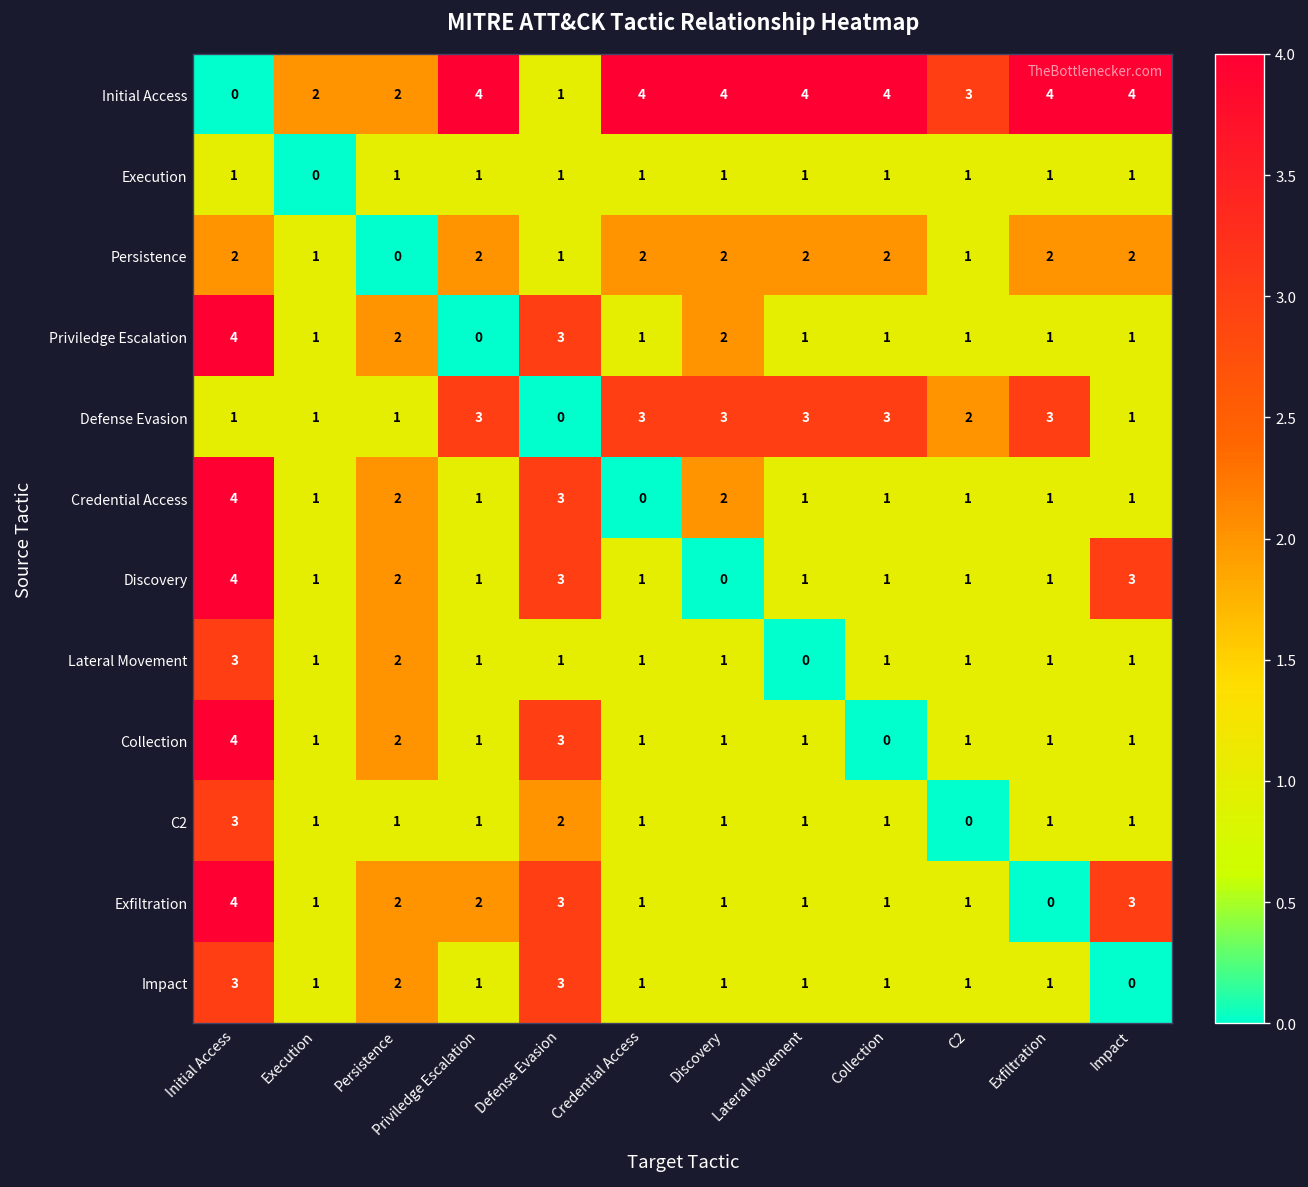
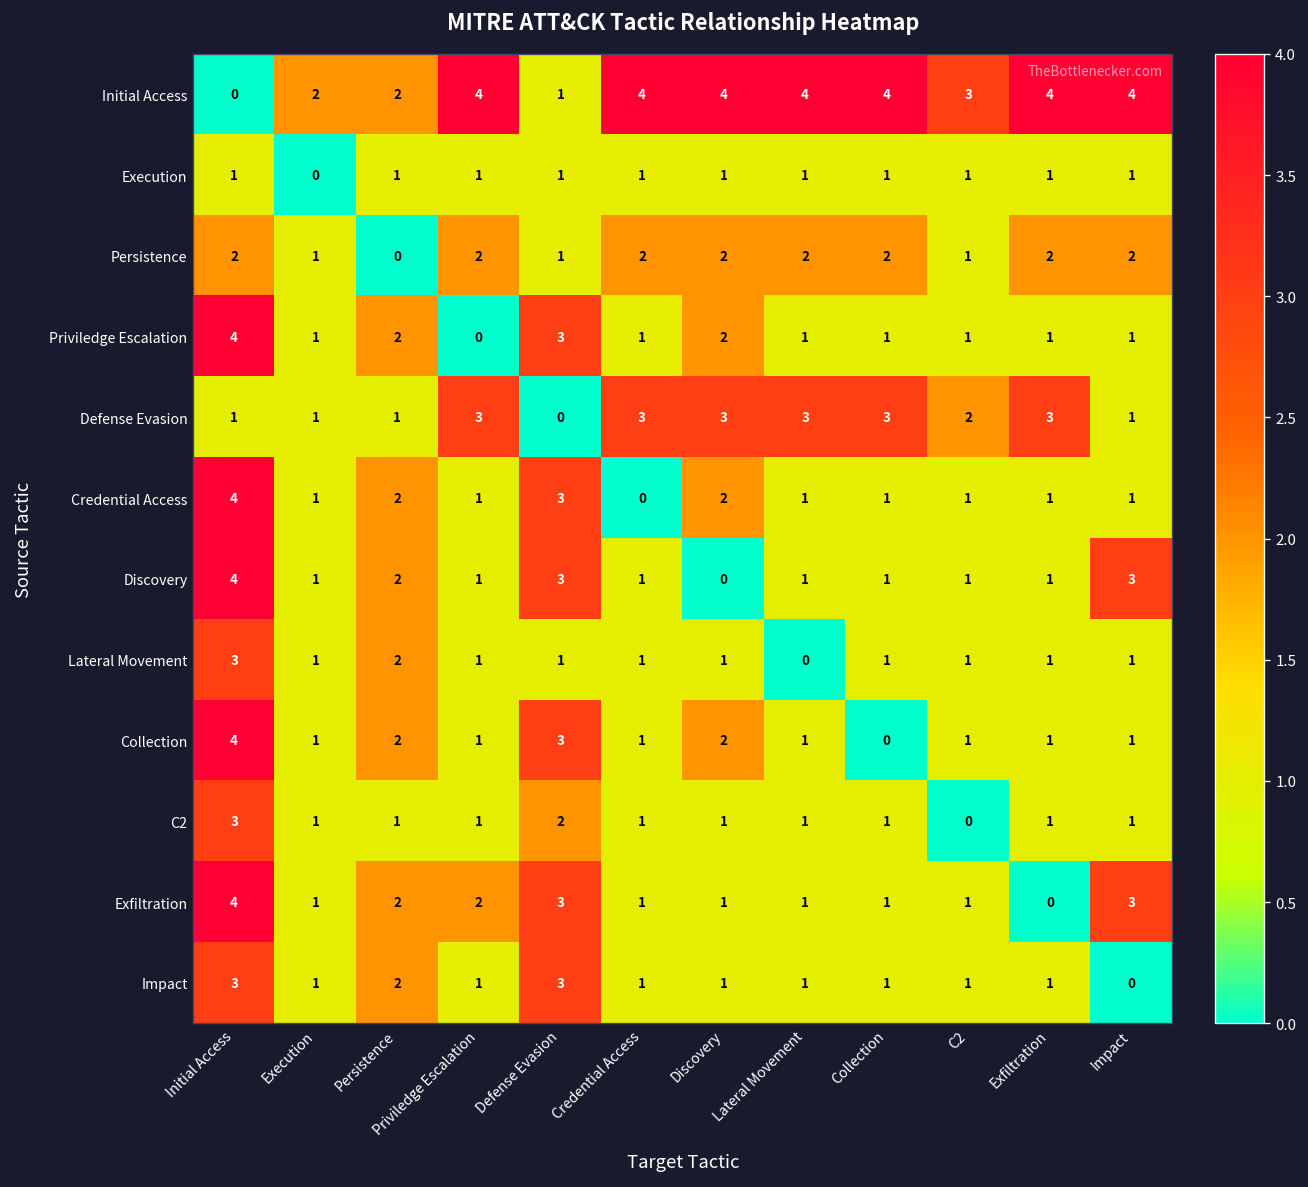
Collection, Discovery: 1 -> 2
